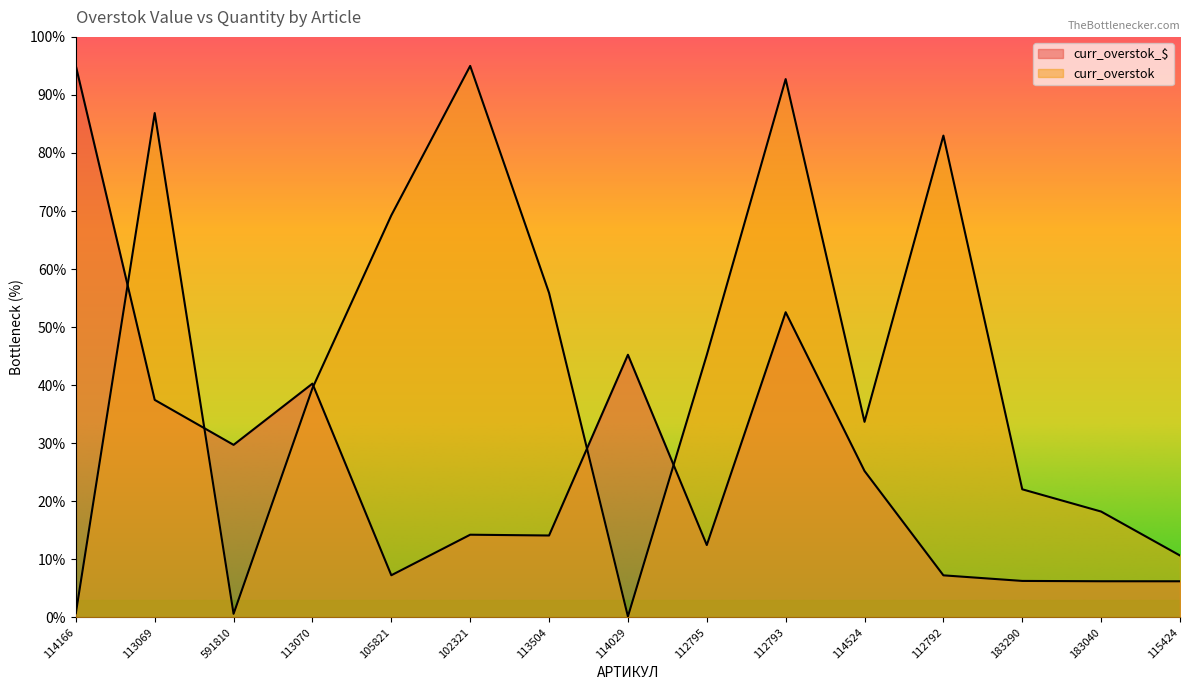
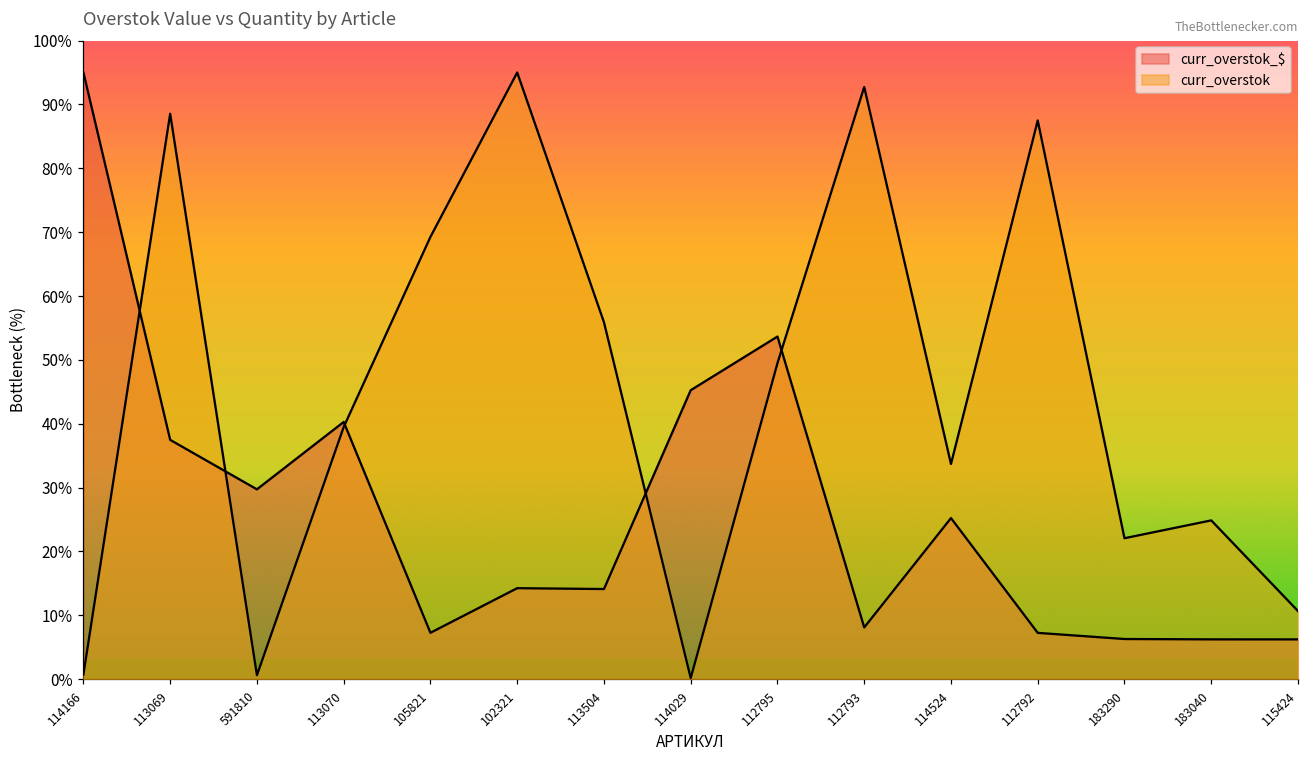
curr_overstok, 113069: 87% -> 89%
curr_overstok_$, 112795: 12% -> 54%
curr_overstok, 112795: 45% -> 49%
curr_overstok_$, 112793: 53% -> 8%
curr_overstok, 112792: 83% -> 87%
curr_overstok, 183040: 18% -> 25%
